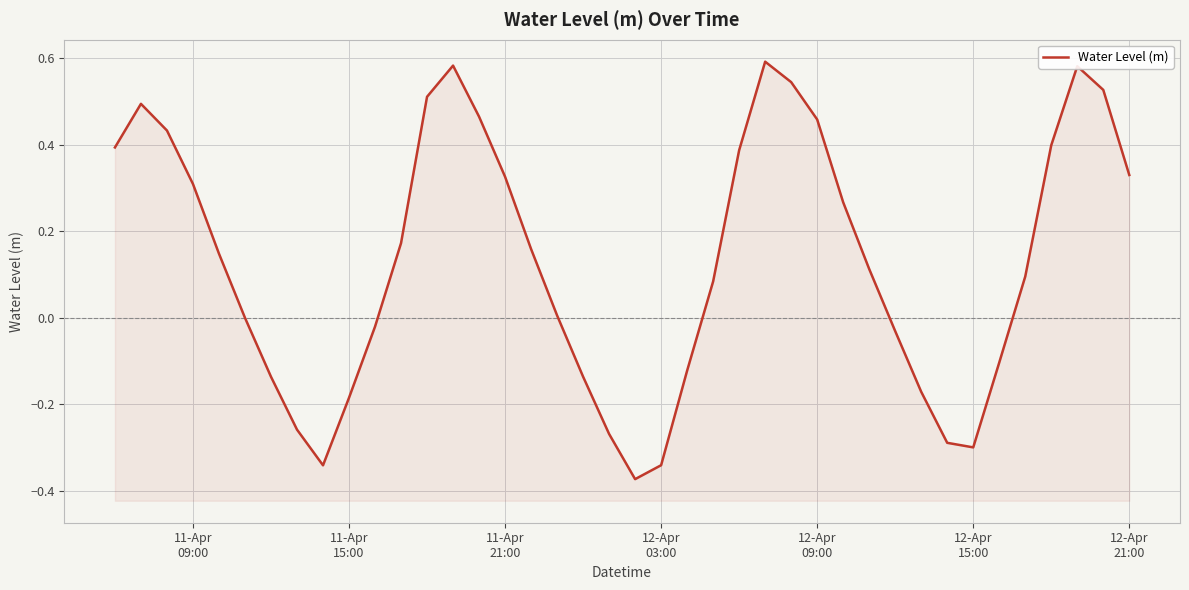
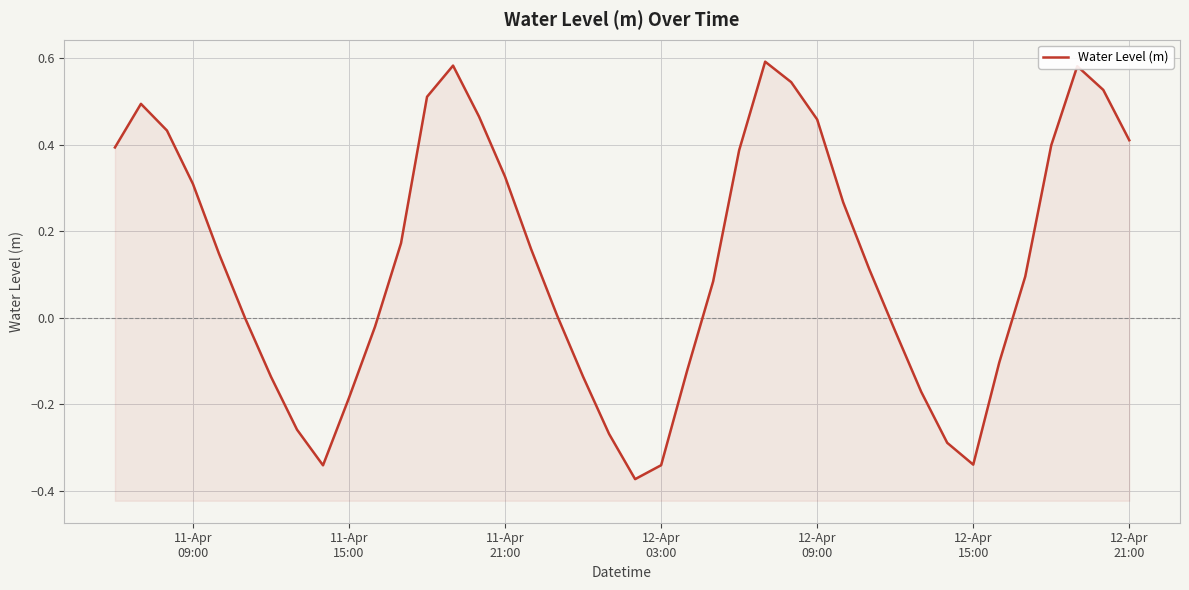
12-Apr 15:00: -0.30 -> -0.34
12-Apr 21:00: 0.33 -> 0.41
